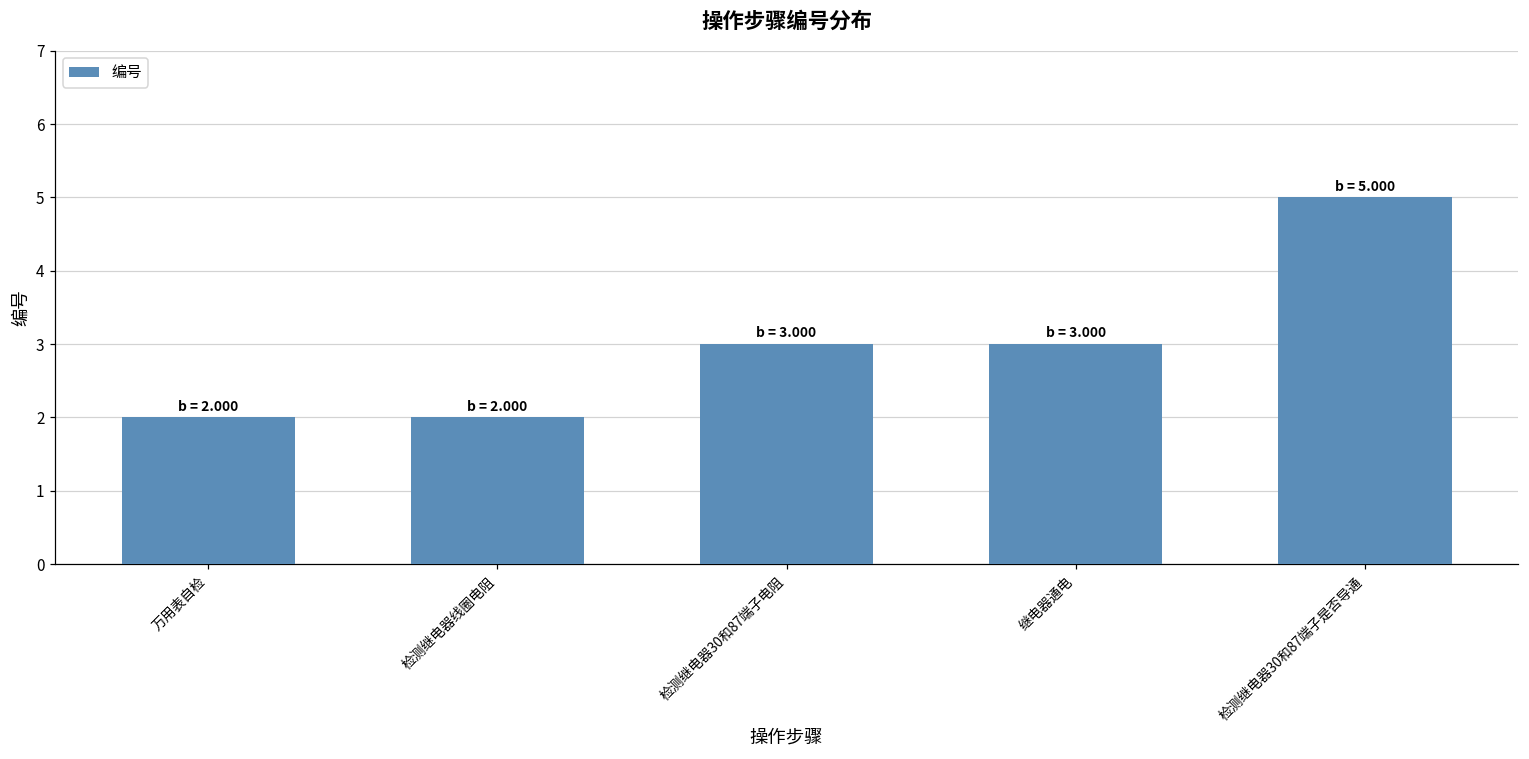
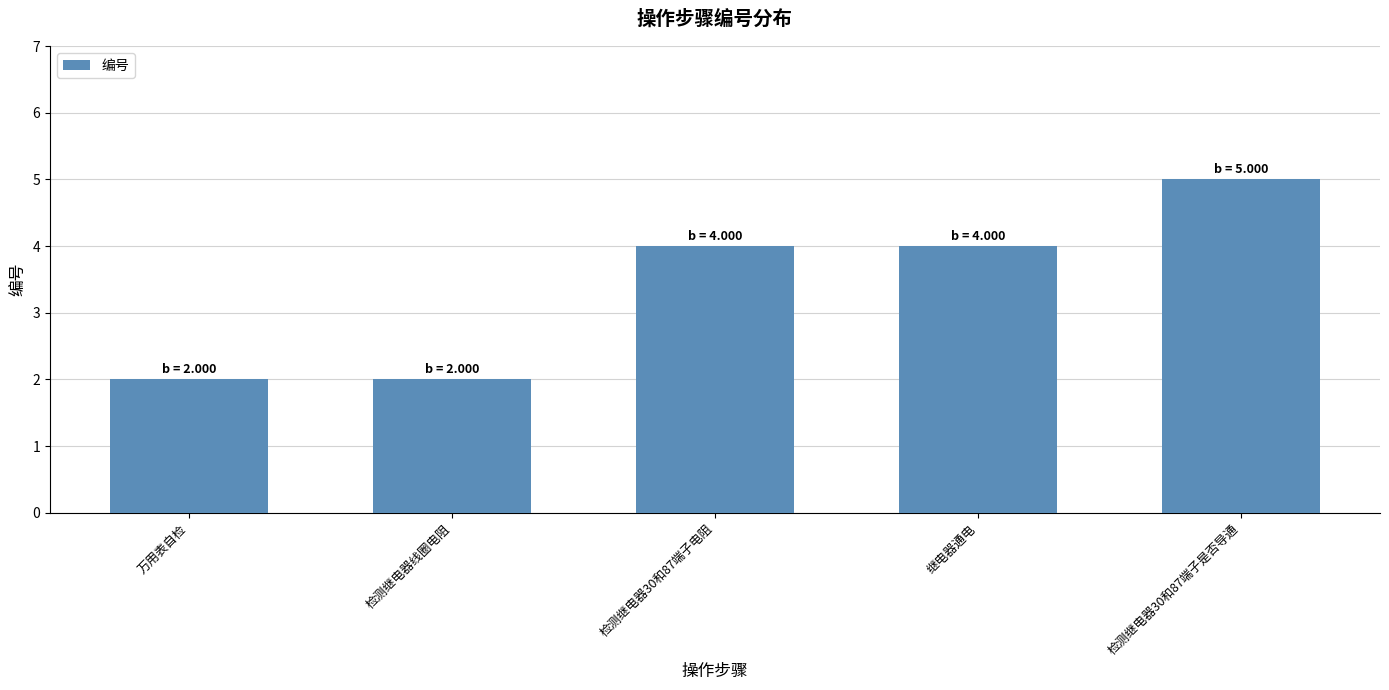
检测继电器30和87端子电阻: 3.000 -> 4.000
继电器通电: 3.000 -> 4.000
